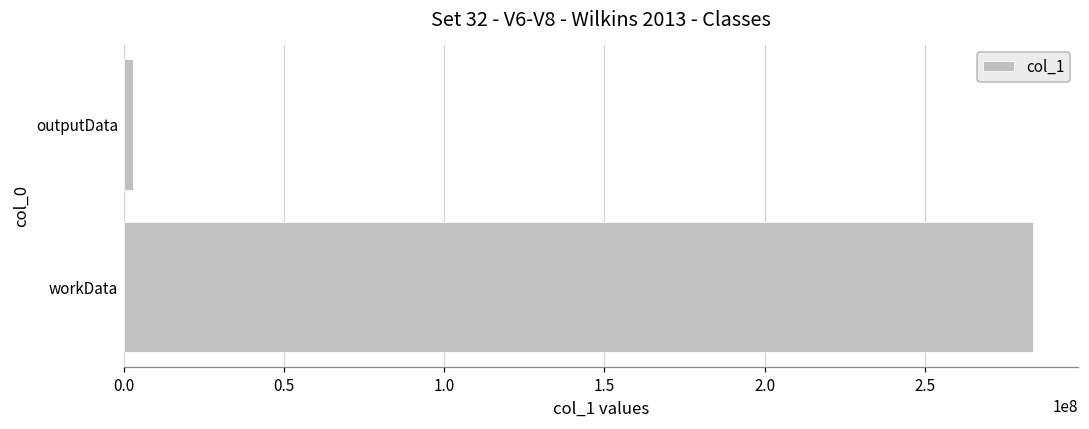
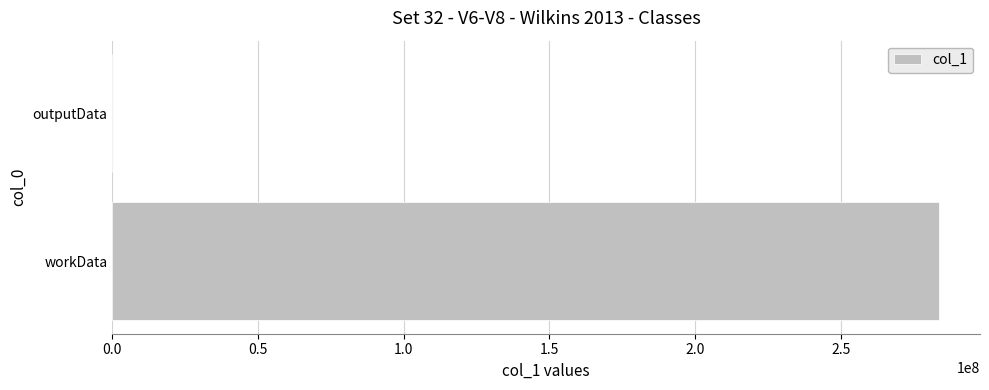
outputData: 3000000 -> 0
